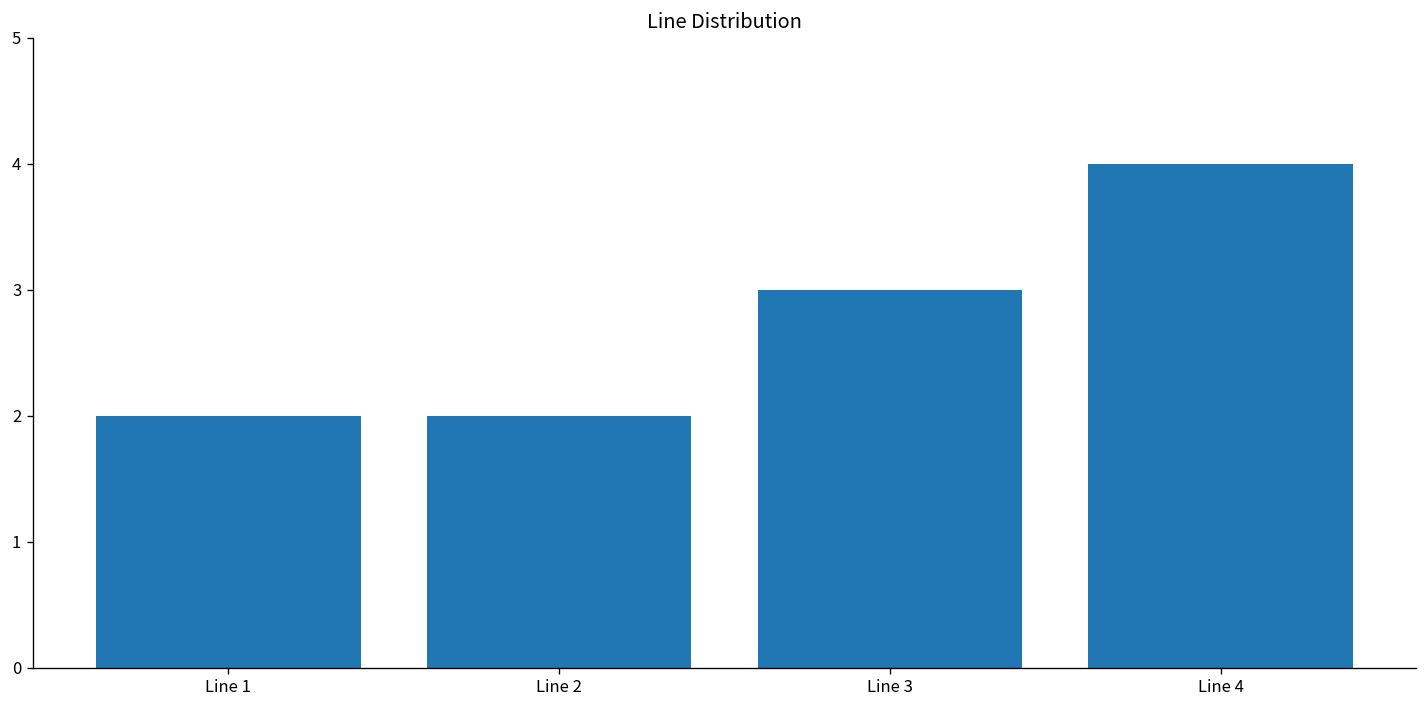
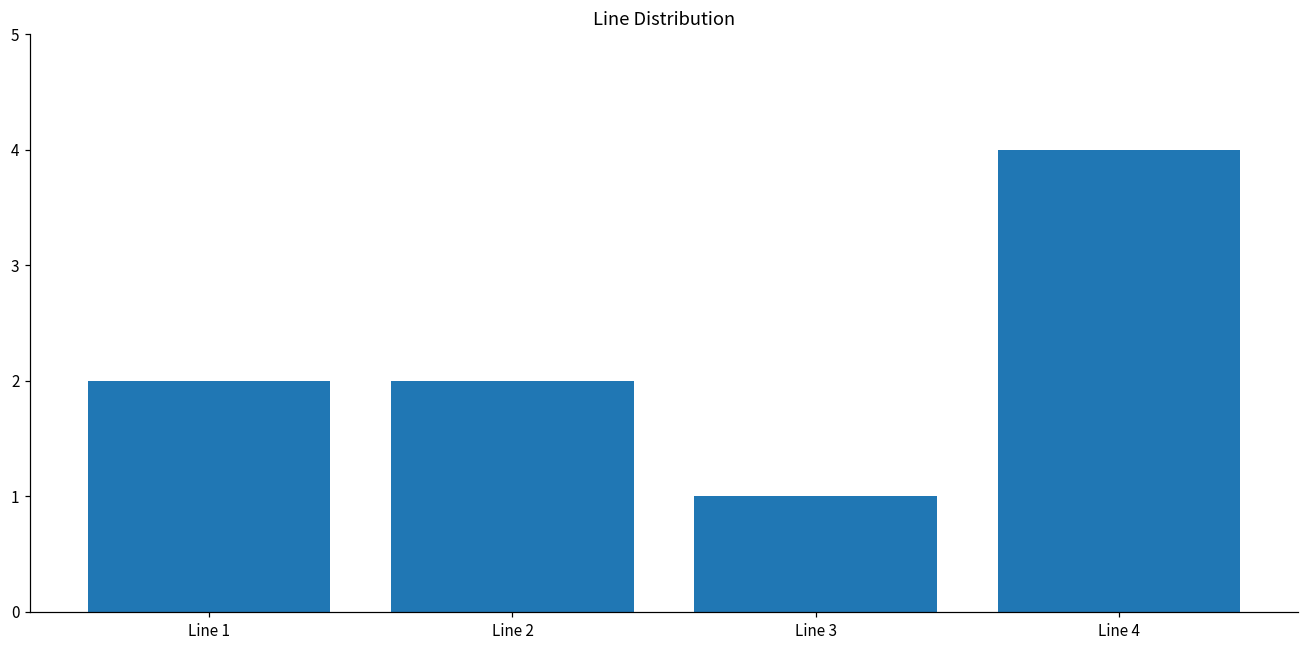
Line 3: 3 -> 1
